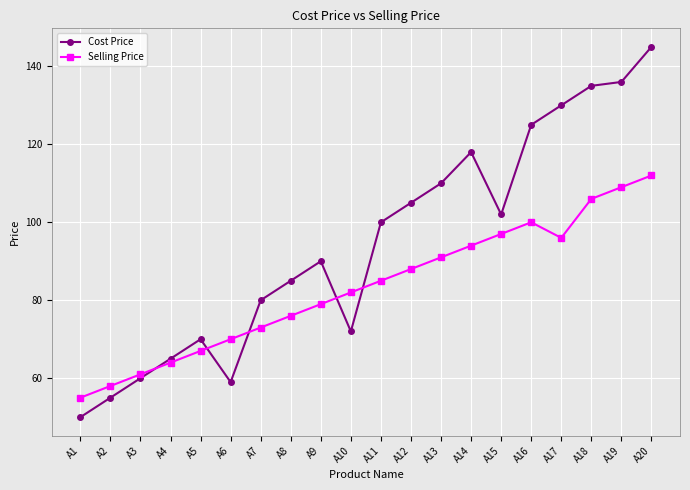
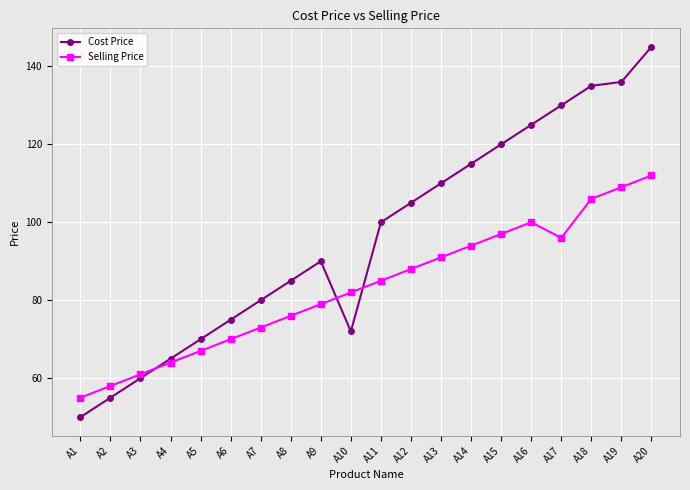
Cost Price, A6: 59 -> 75
Cost Price, A14: 118 -> 115
Cost Price, A15: 102 -> 120
